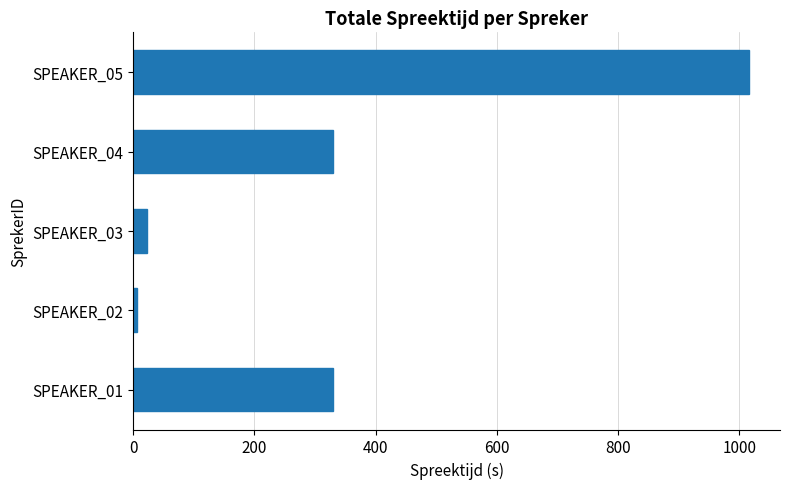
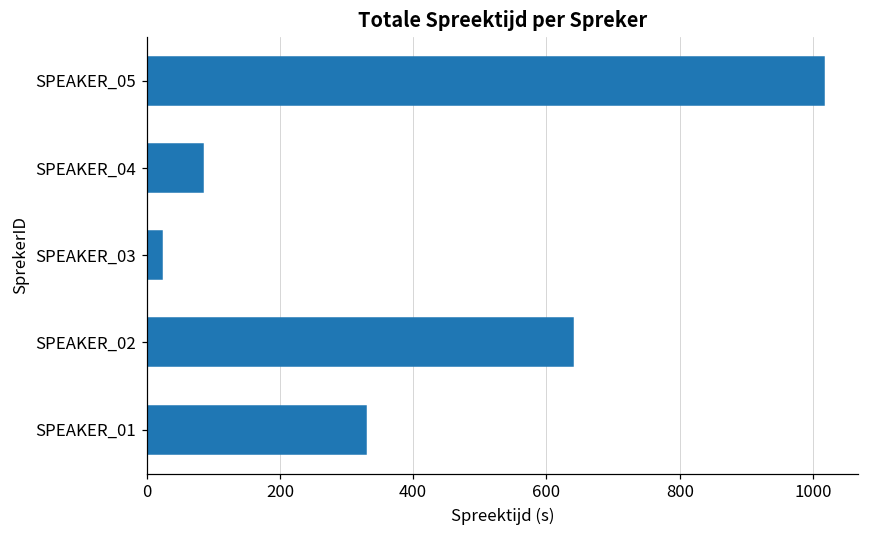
SPEAKER_04: 330 -> 80
SPEAKER_02: 10 -> 640
